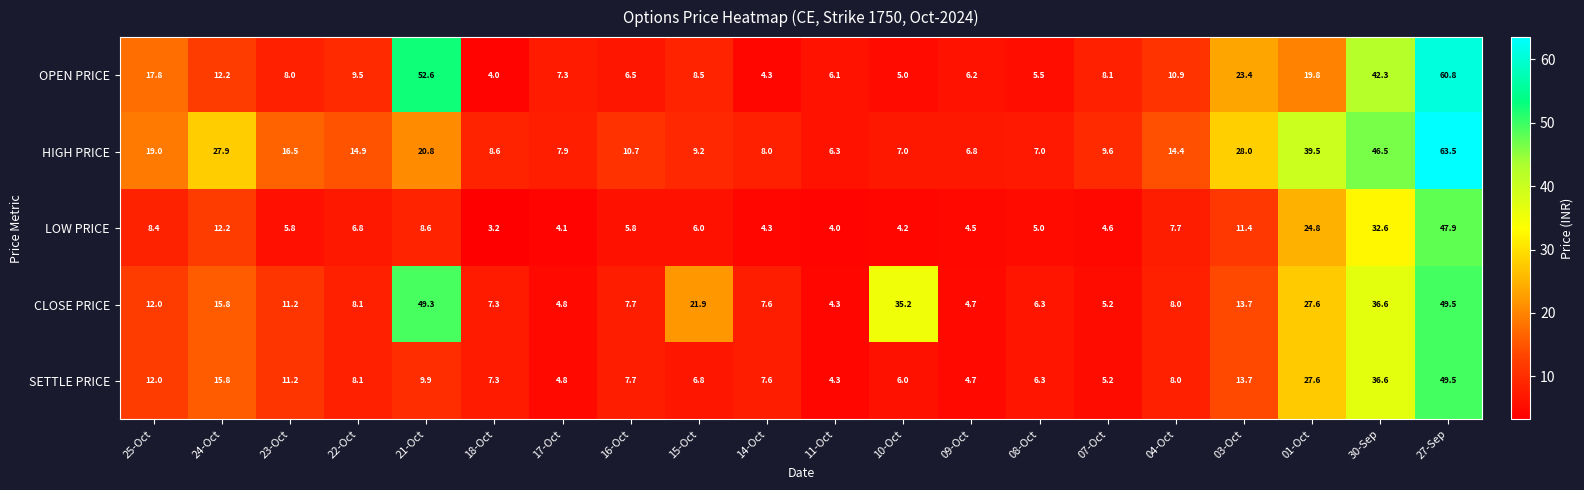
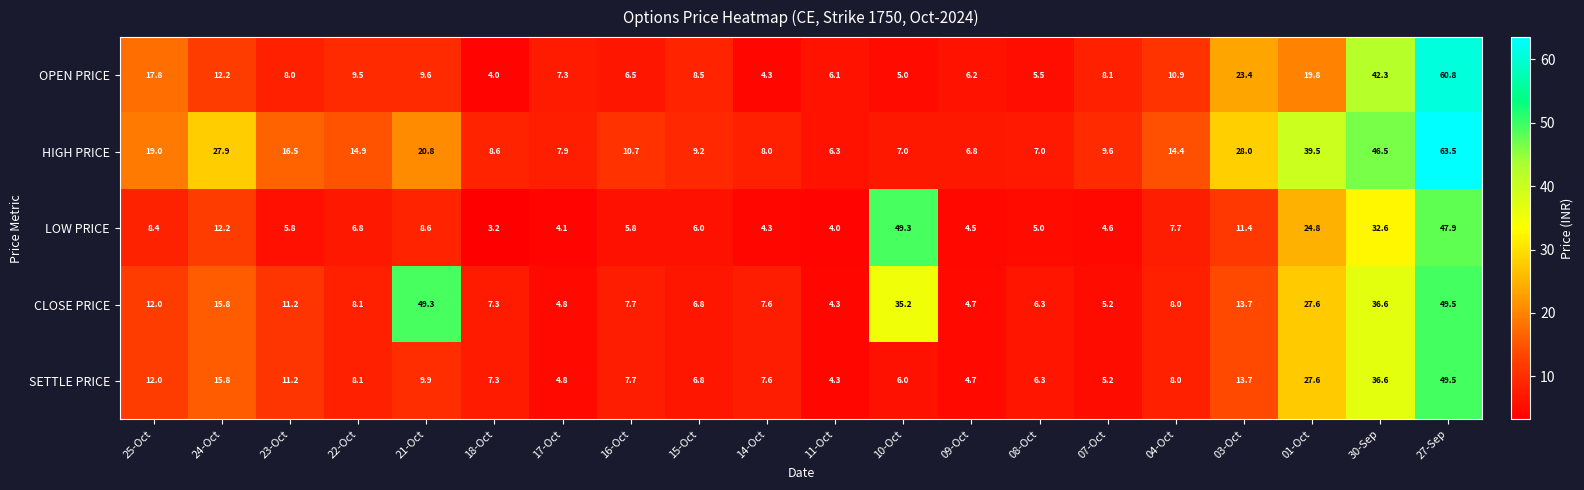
OPEN PRICE, 21-Oct: 52.6 -> 9.6
LOW PRICE, 10-Oct: 4.2 -> 49.3
CLOSE PRICE, 15-Oct: 21.9 -> 6.8
